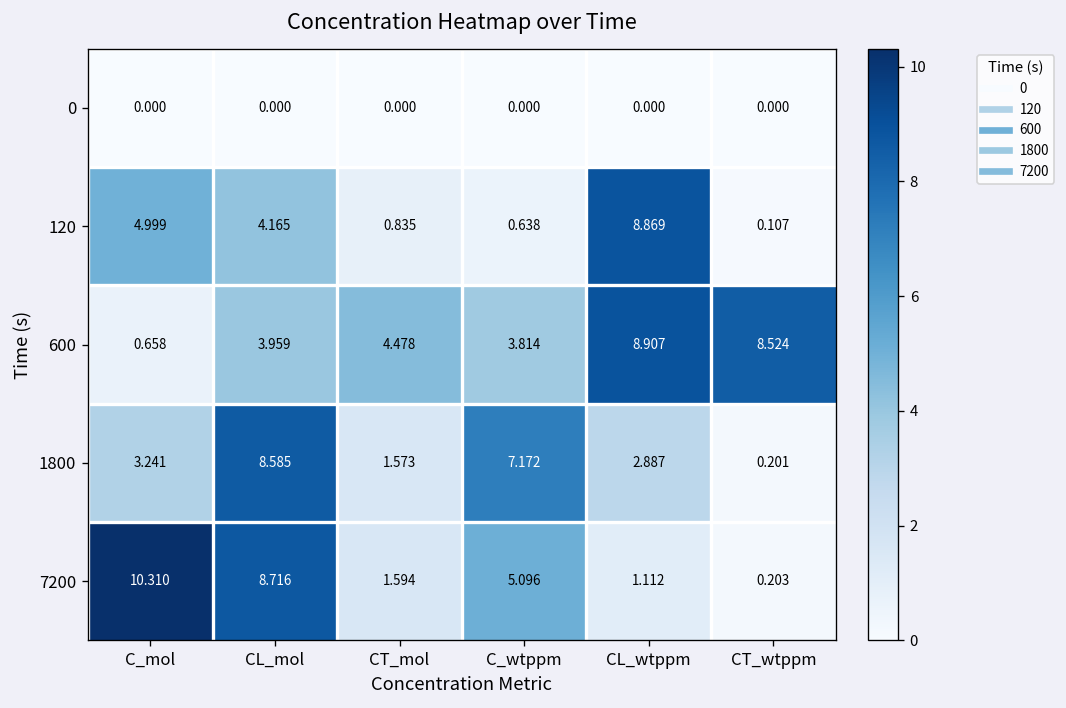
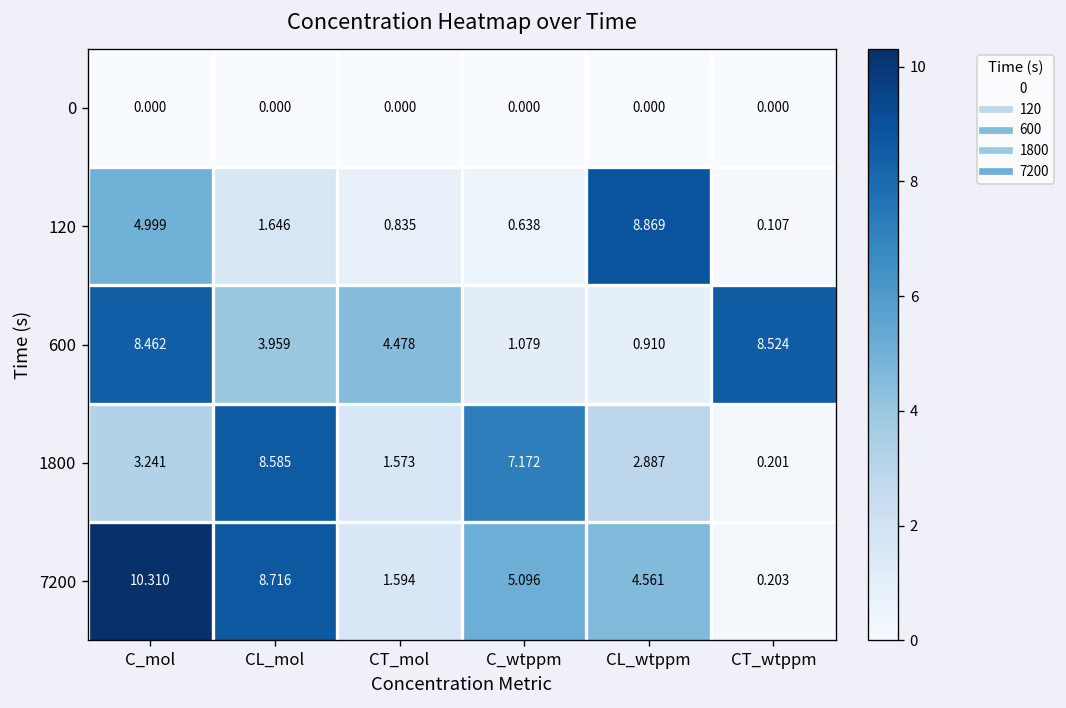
120, CL_mol: 4.165 -> 1.646
600, C_mol: 0.658 -> 8.462
600, C_wtppm: 3.814 -> 1.079
600, CL_wtppm: 8.907 -> 0.910
7200, CL_wtppm: 1.112 -> 4.561
